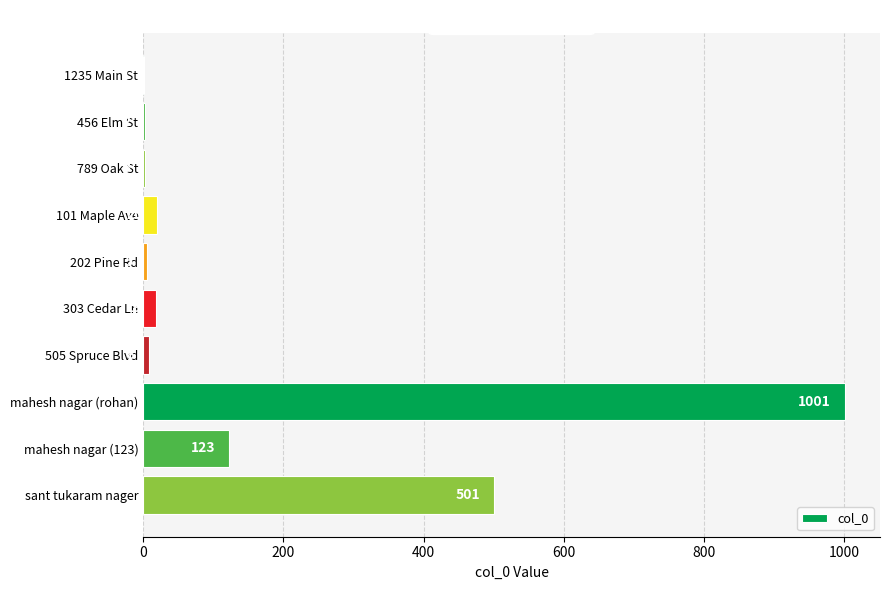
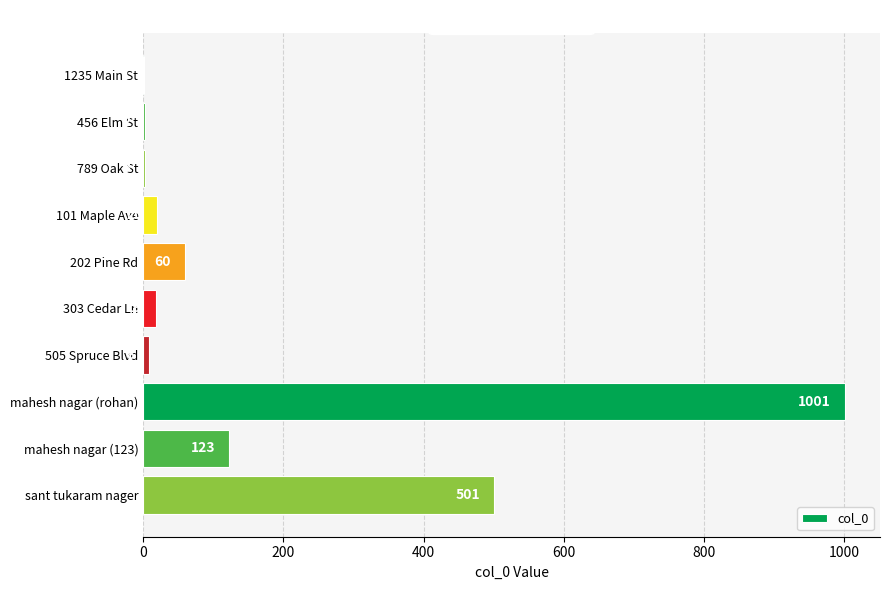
202 Pine Rd: 10 -> 60
